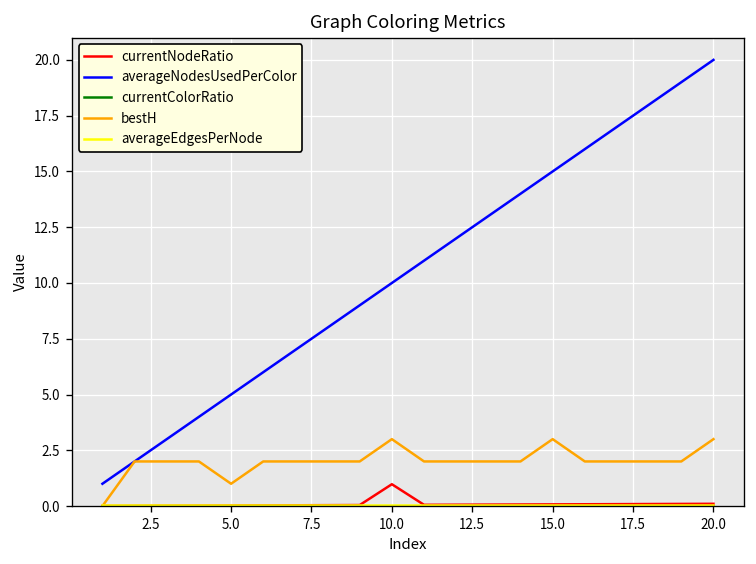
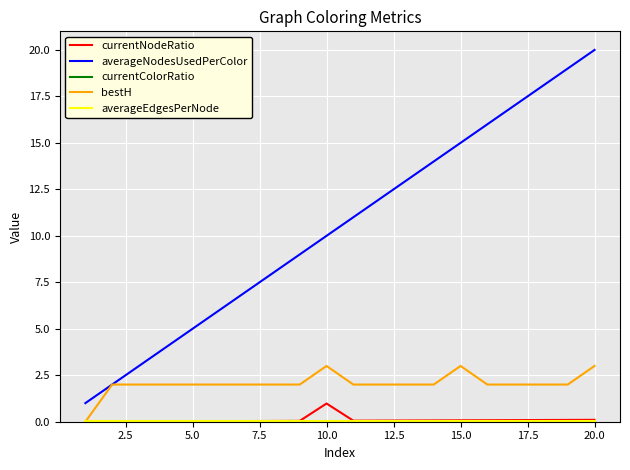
bestH, 5.0: 1 -> 2
